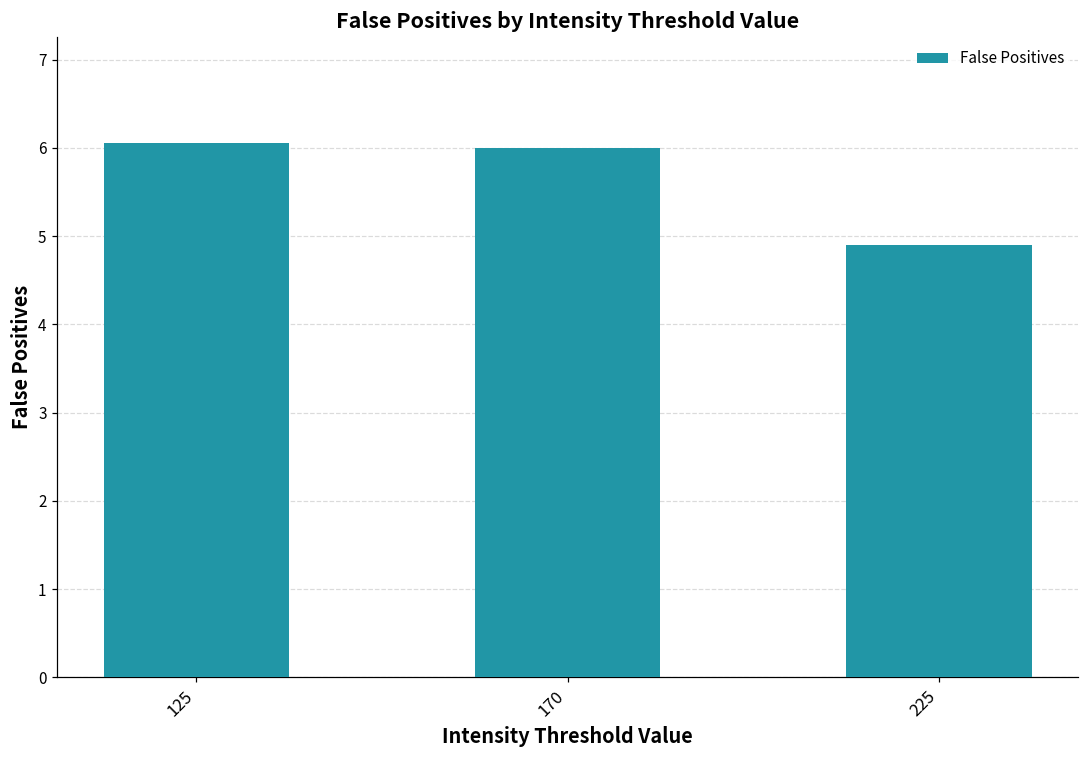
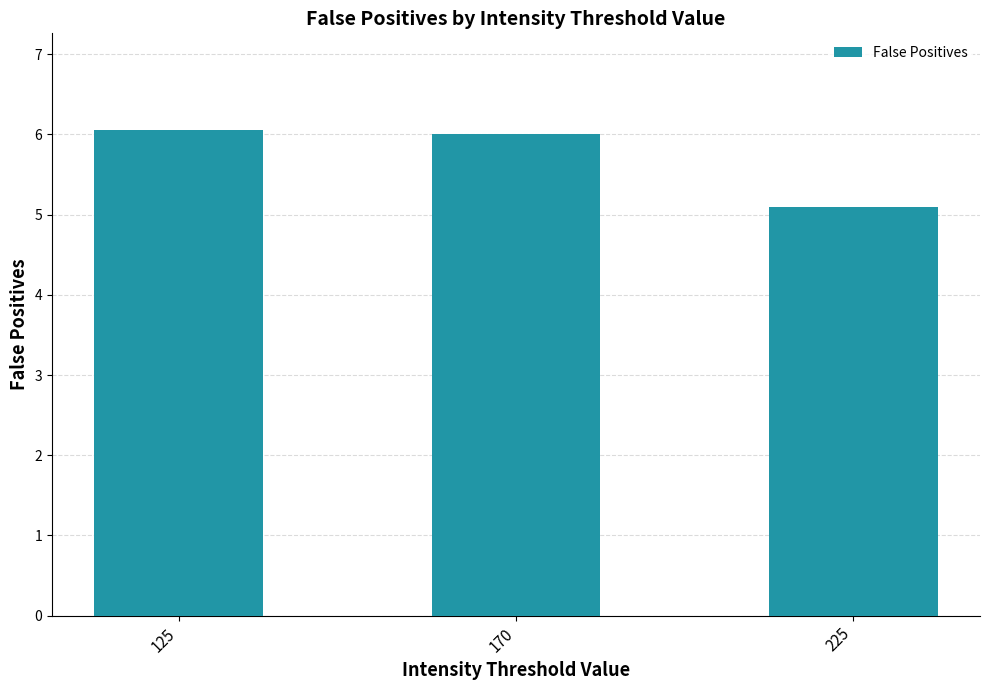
225: 4.9 -> 5.1
